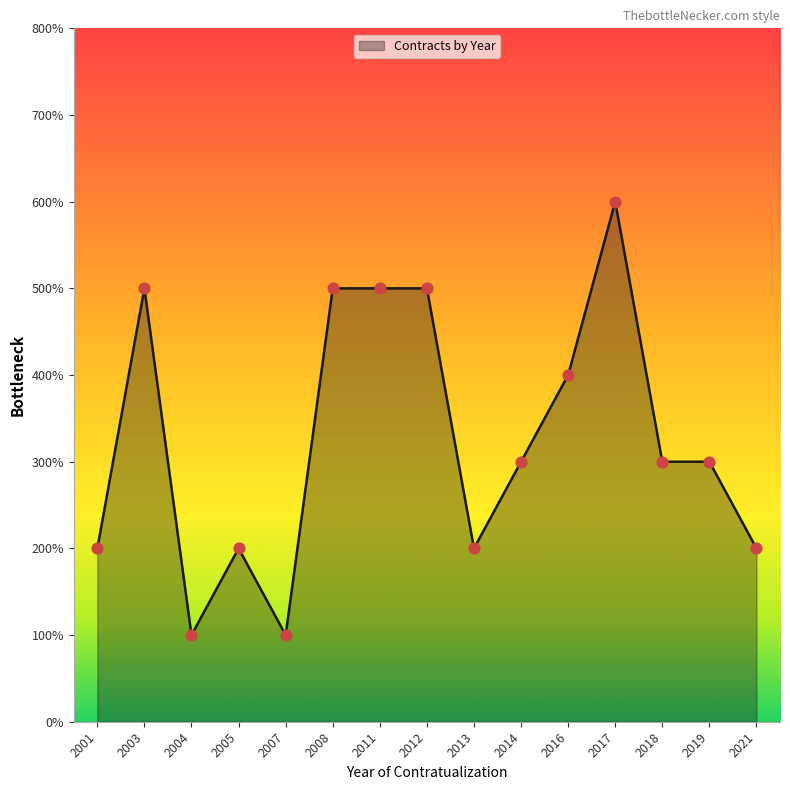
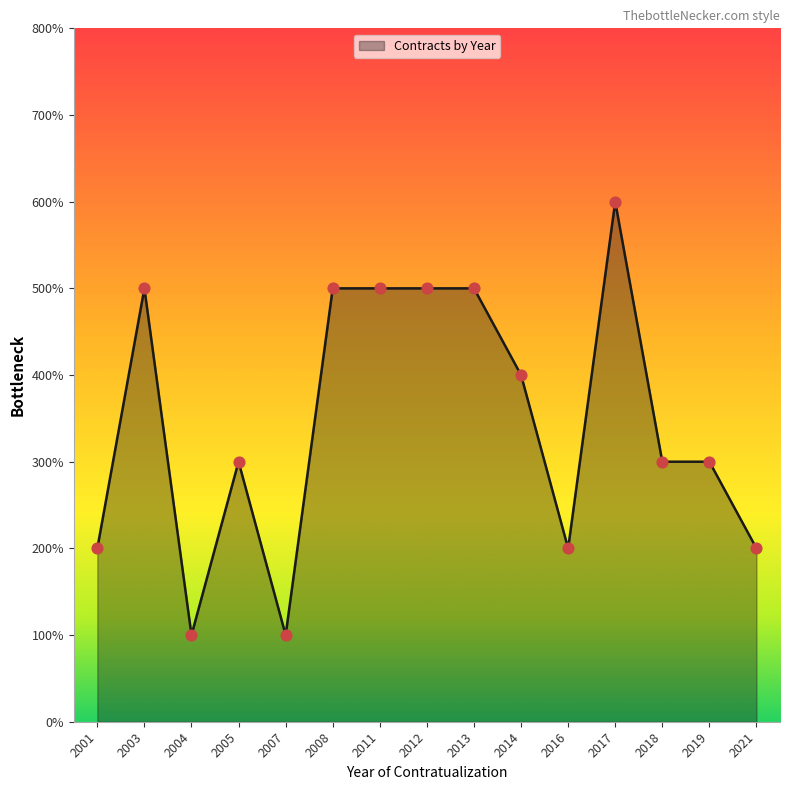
2005: 200% -> 300%
2013: 200% -> 500%
2014: 300% -> 400%
2016: 400% -> 200%
